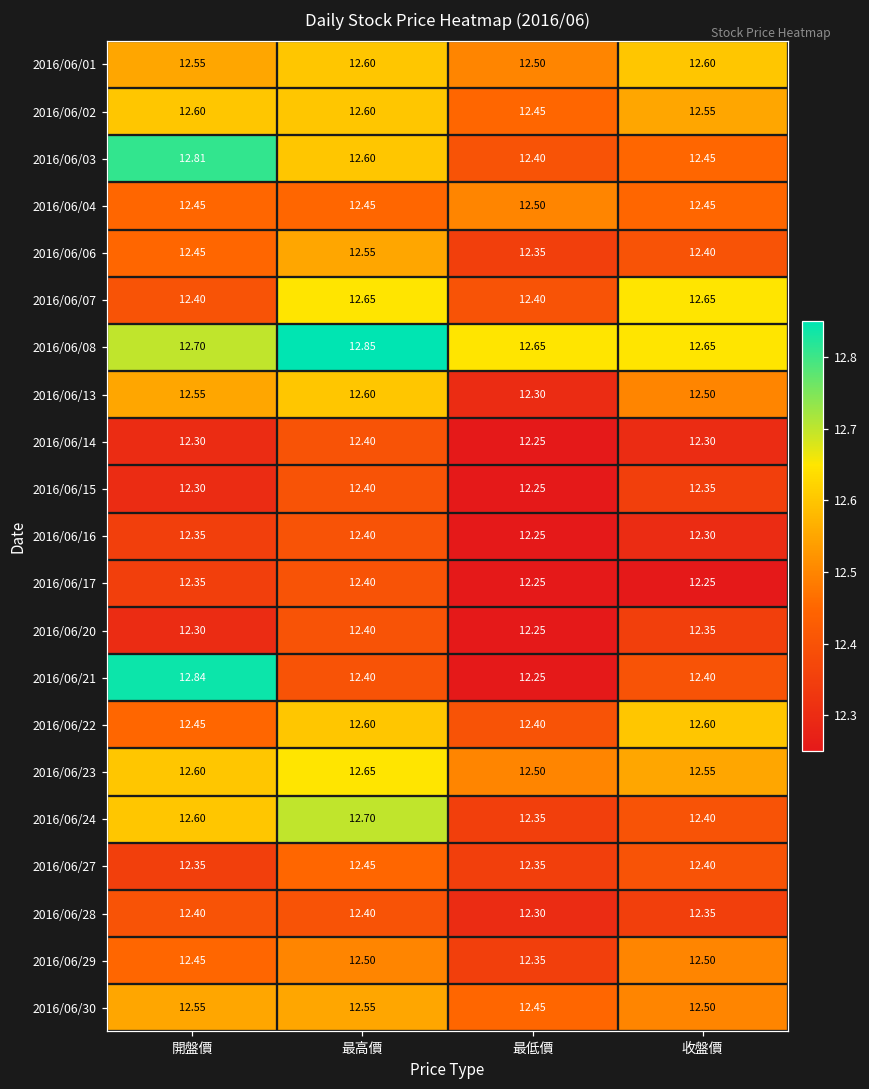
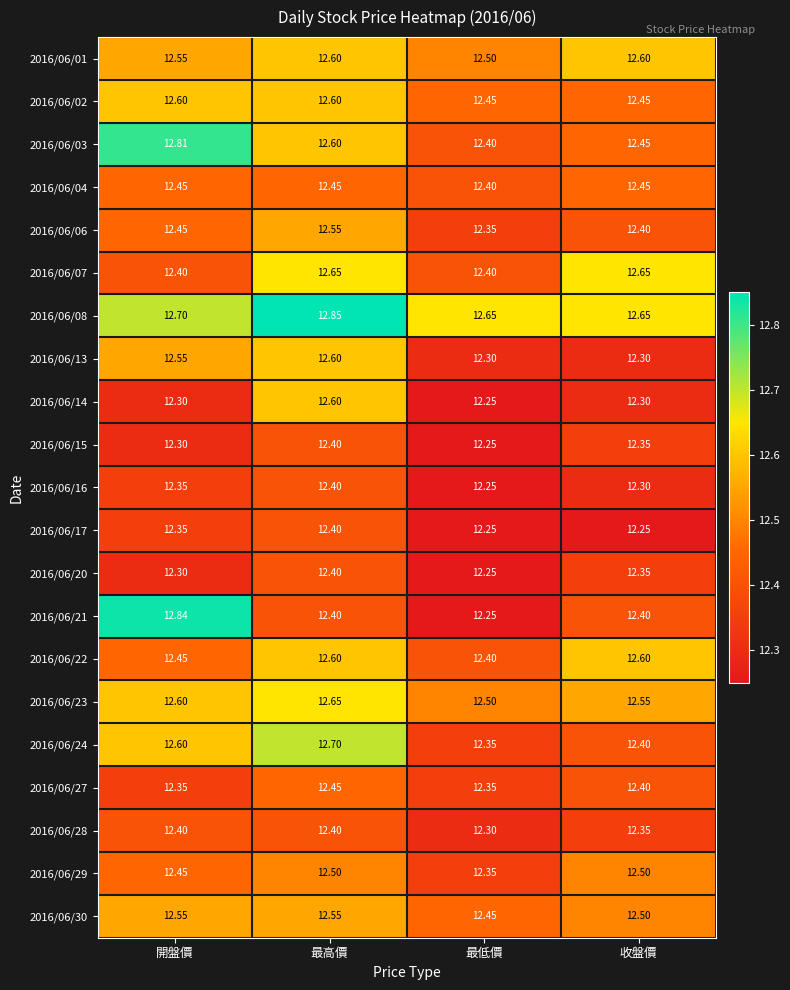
2016/06/02, 收盤價: 12.55 -> 12.45
2016/06/04, 最低價: 12.50 -> 12.40
2016/06/13, 收盤價: 12.50 -> 12.30
2016/06/14, 最高價: 12.40 -> 12.60
